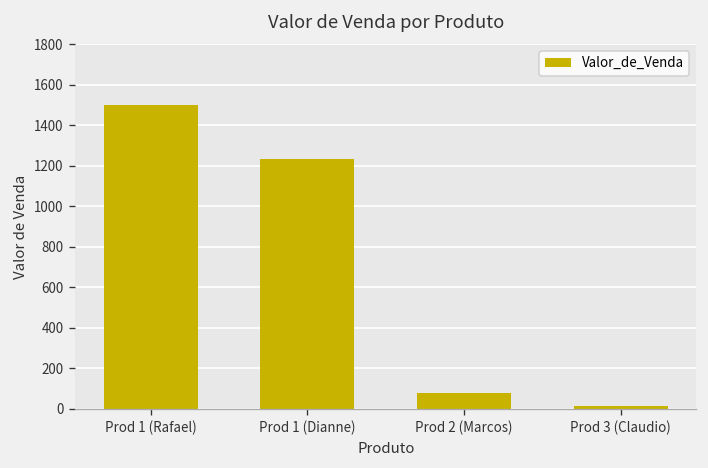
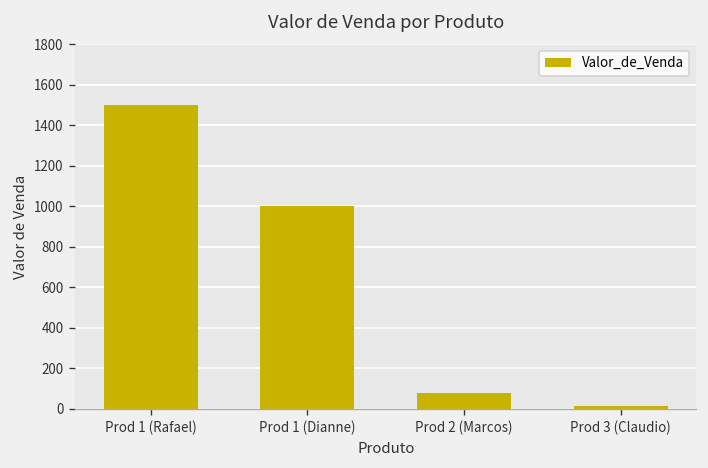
Prod 1 (Dianne): 1230 -> 1000
